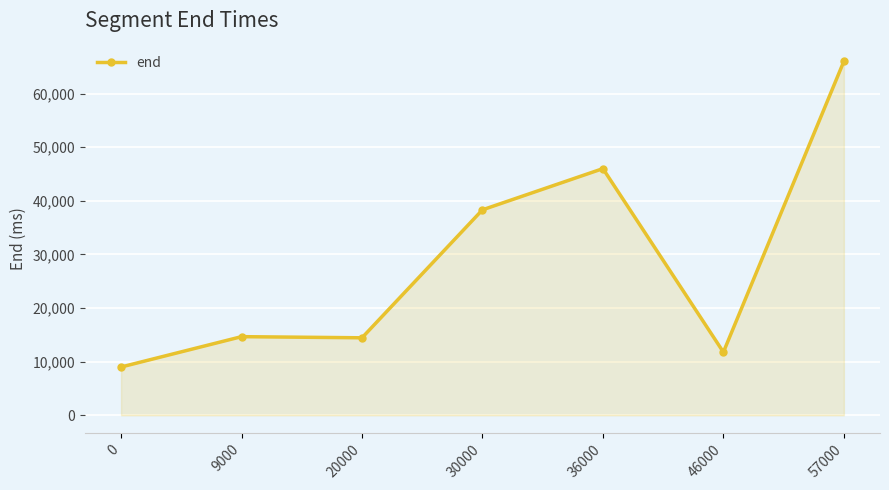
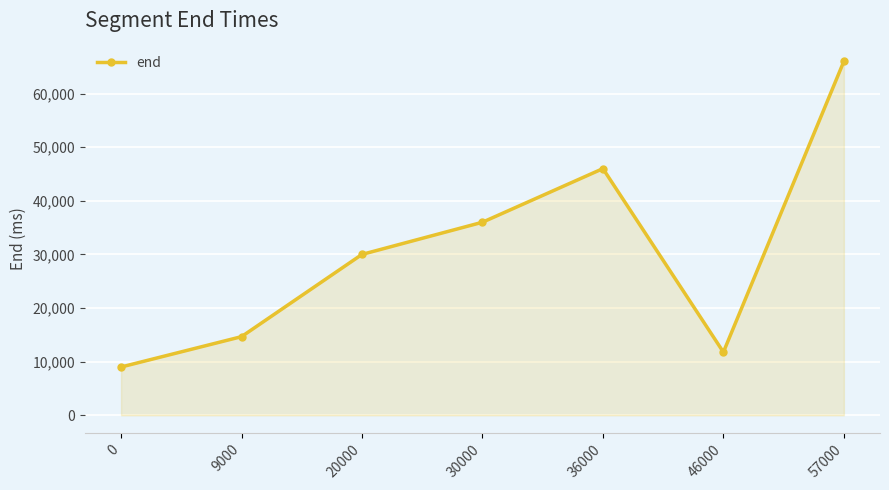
20000: 14,000 -> 30,000
30000: 38,000 -> 36,000
